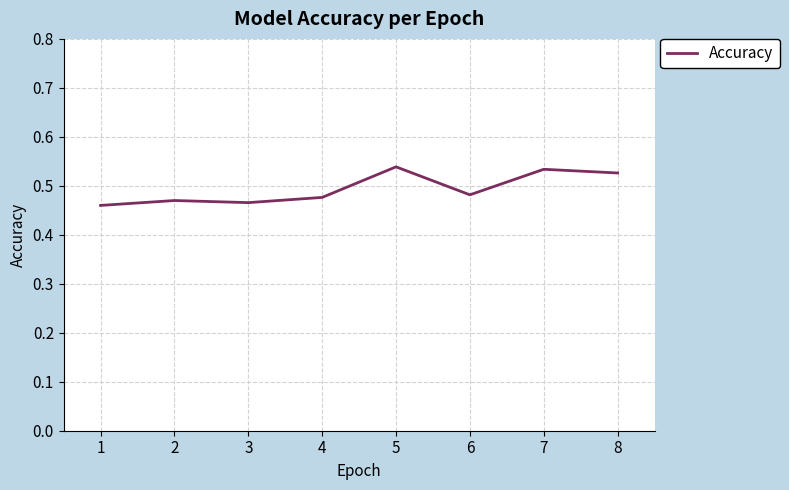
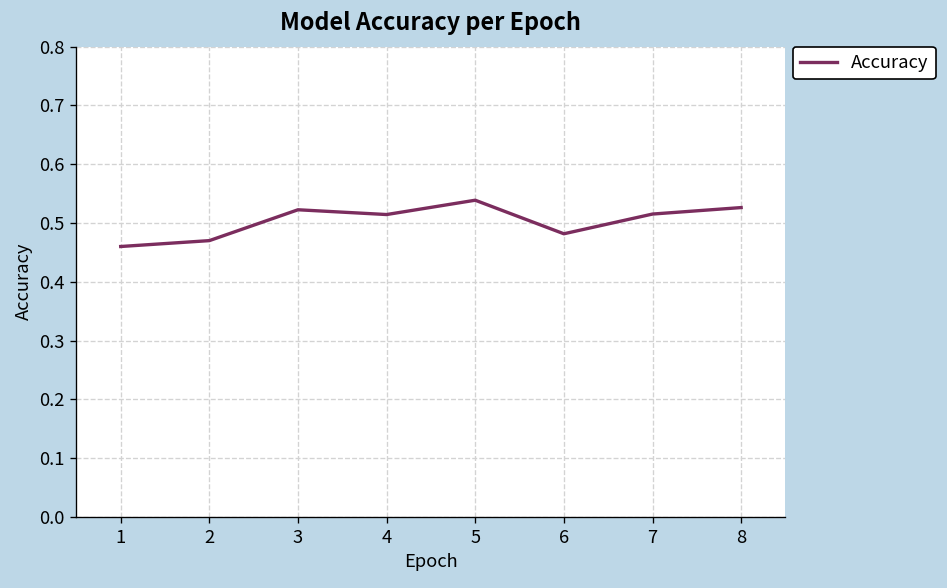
3: 0.47 -> 0.52
4: 0.48 -> 0.51
7: 0.53 -> 0.52
